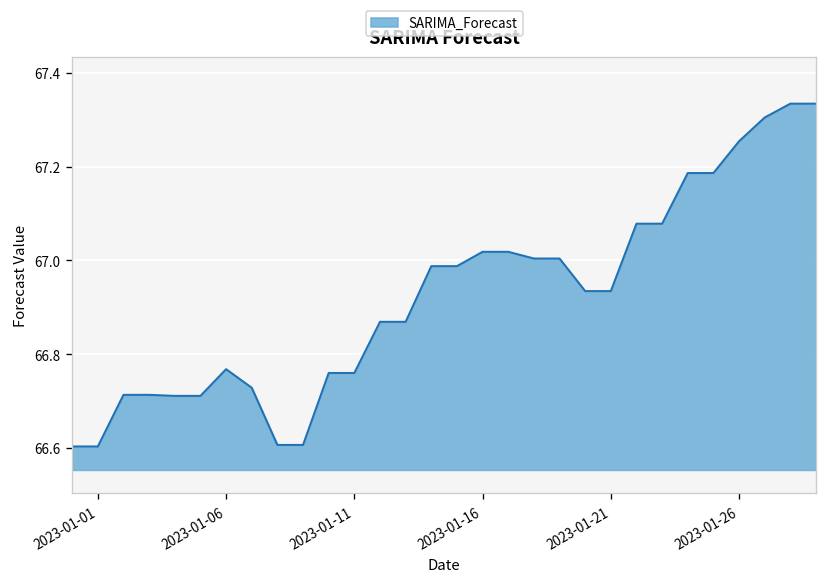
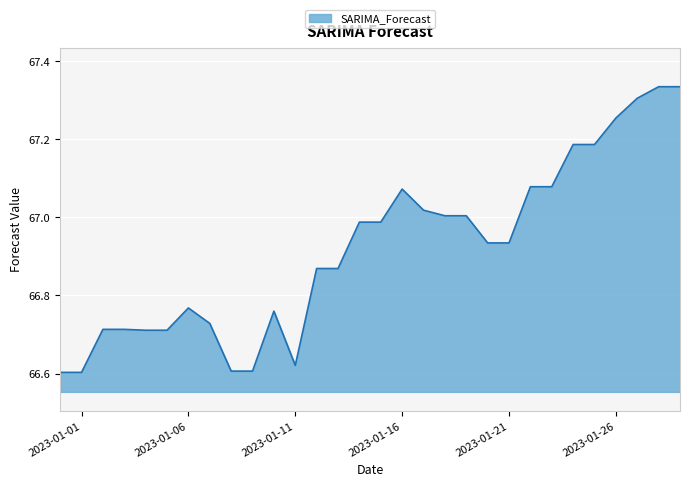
2023-01-11: 66.76 -> 66.62
2023-01-16: 67.02 -> 67.07
